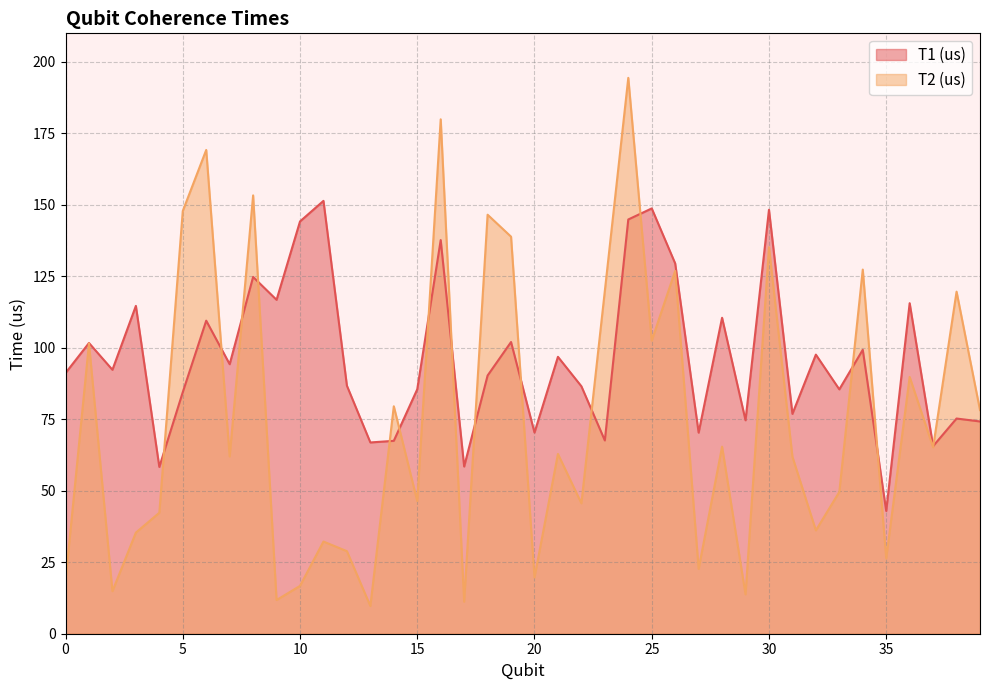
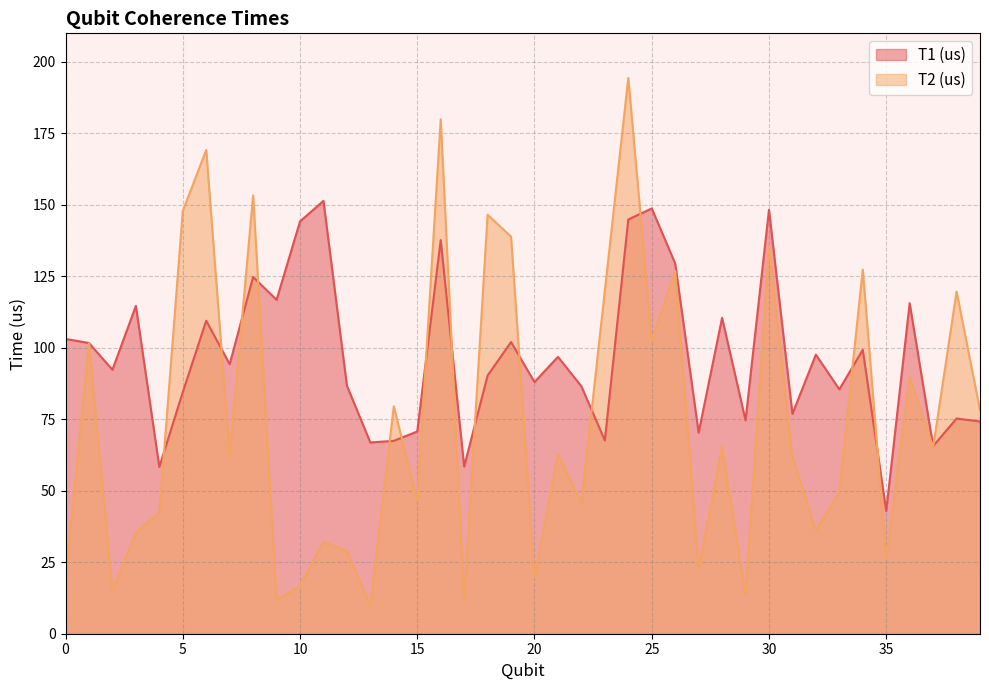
T1 (us), 0: 91 -> 103
T1 (us), 15: 86 -> 71
T1 (us), 20: 70 -> 88
